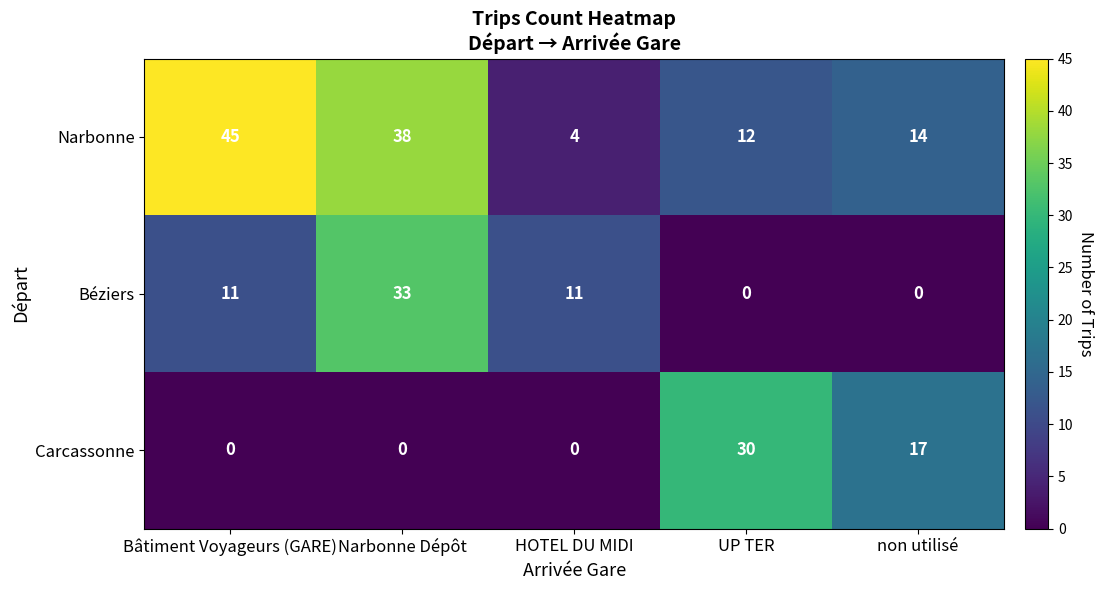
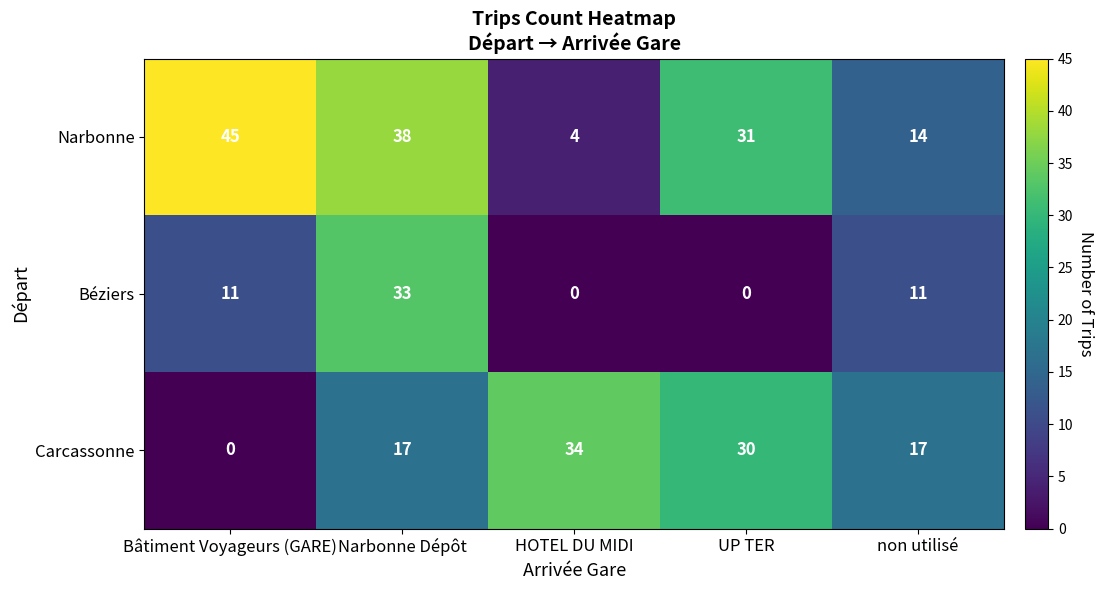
Narbonne, UP TER: 12 -> 31
Béziers, HOTEL DU MIDI: 11 -> 0
Béziers, non utilisé: 0 -> 11
Carcassonne, Narbonne Dépôt: 0 -> 17
Carcassonne, HOTEL DU MIDI: 0 -> 34
